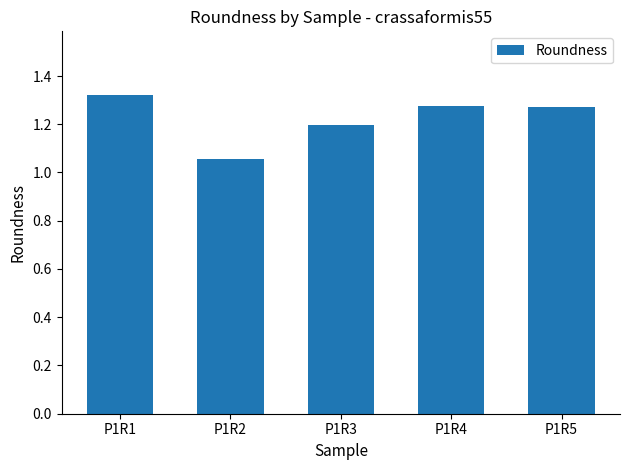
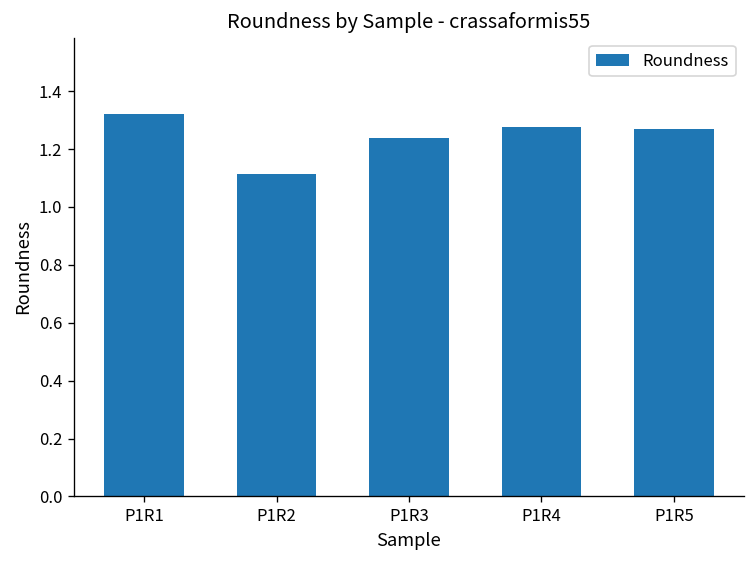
P1R2: 1.06 -> 1.11
P1R3: 1.20 -> 1.24
